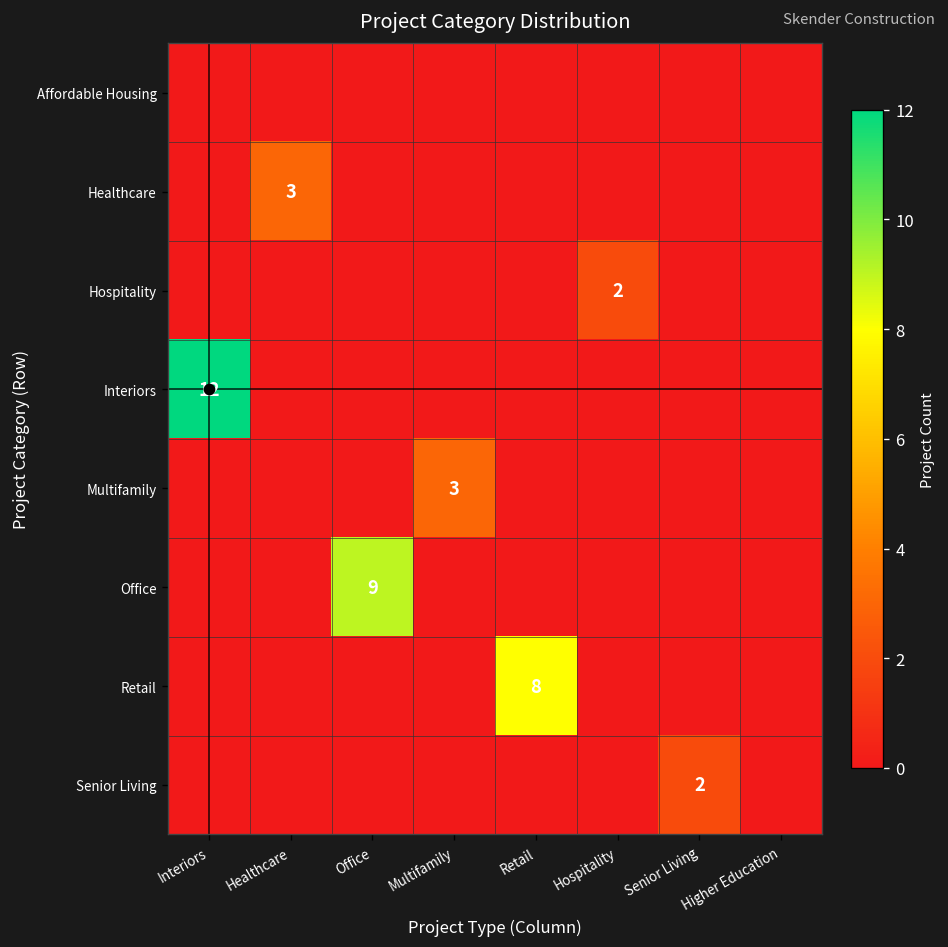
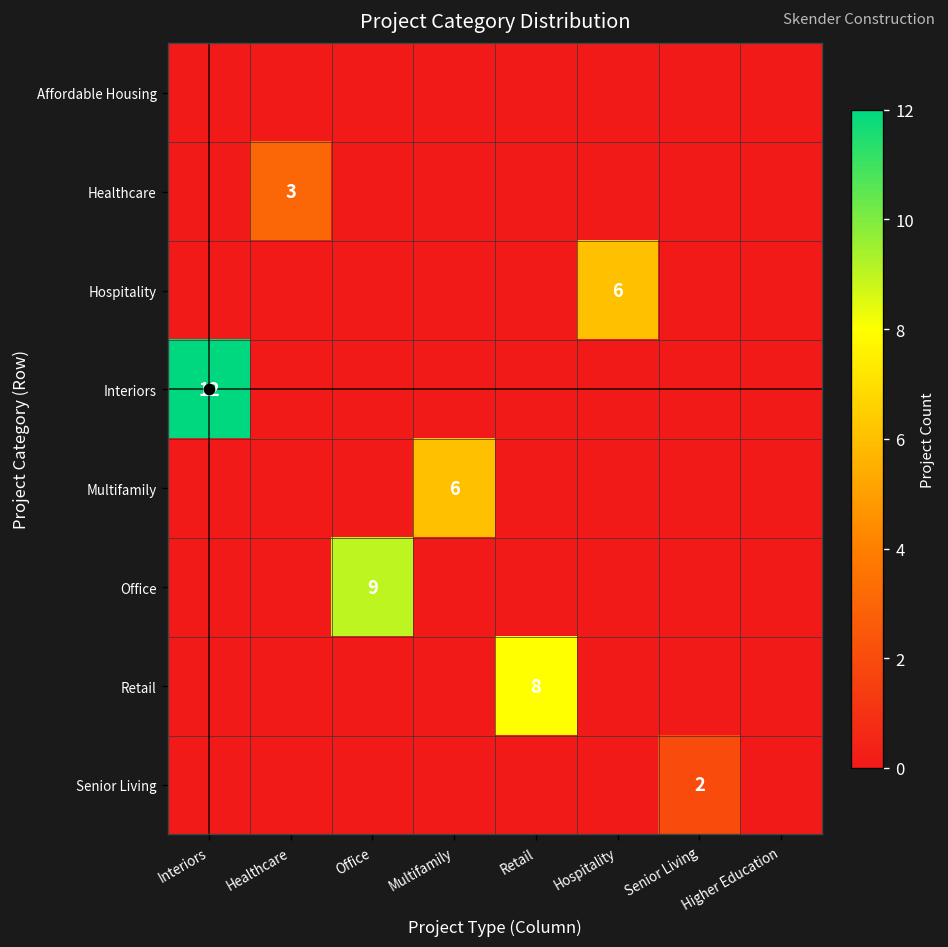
Hospitality, Hospitality: 2 -> 6
Multifamily, Multifamily: 3 -> 6
